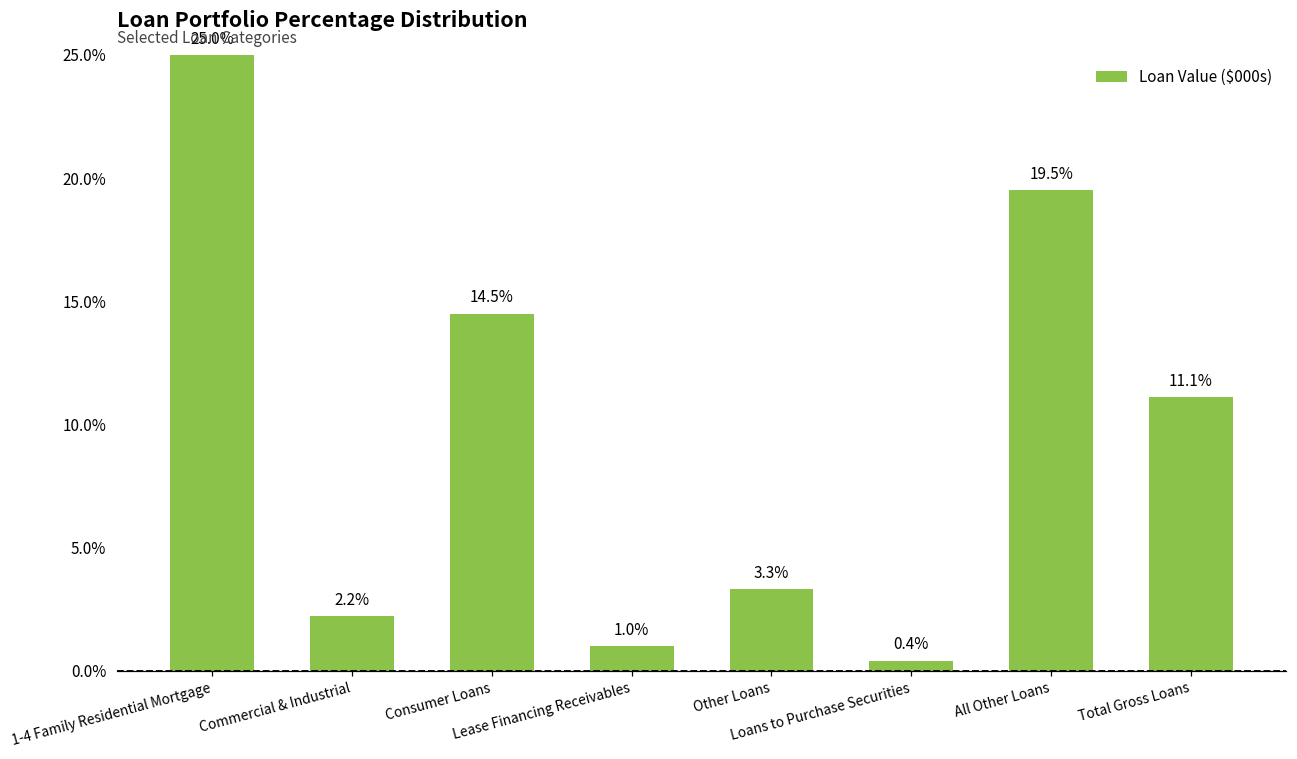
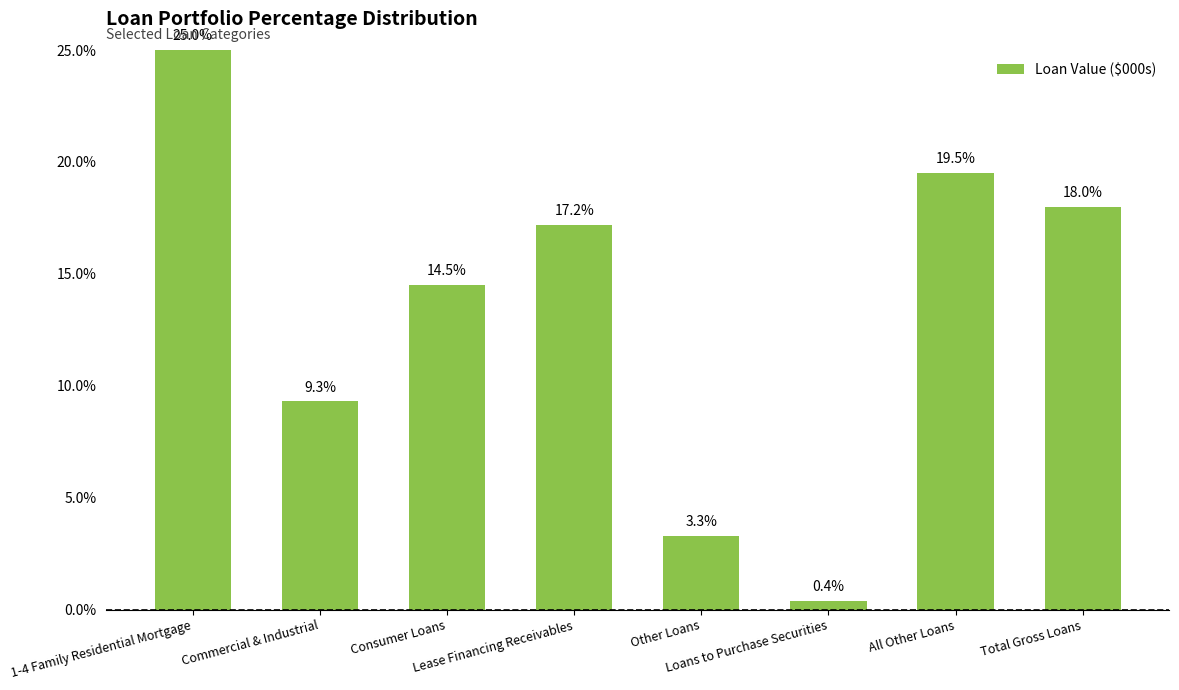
Commercial & Industrial: 2.2% -> 9.3%
Lease Financing Receivables: 1.0% -> 17.2%
Total Gross Loans: 11.1% -> 18.0%
